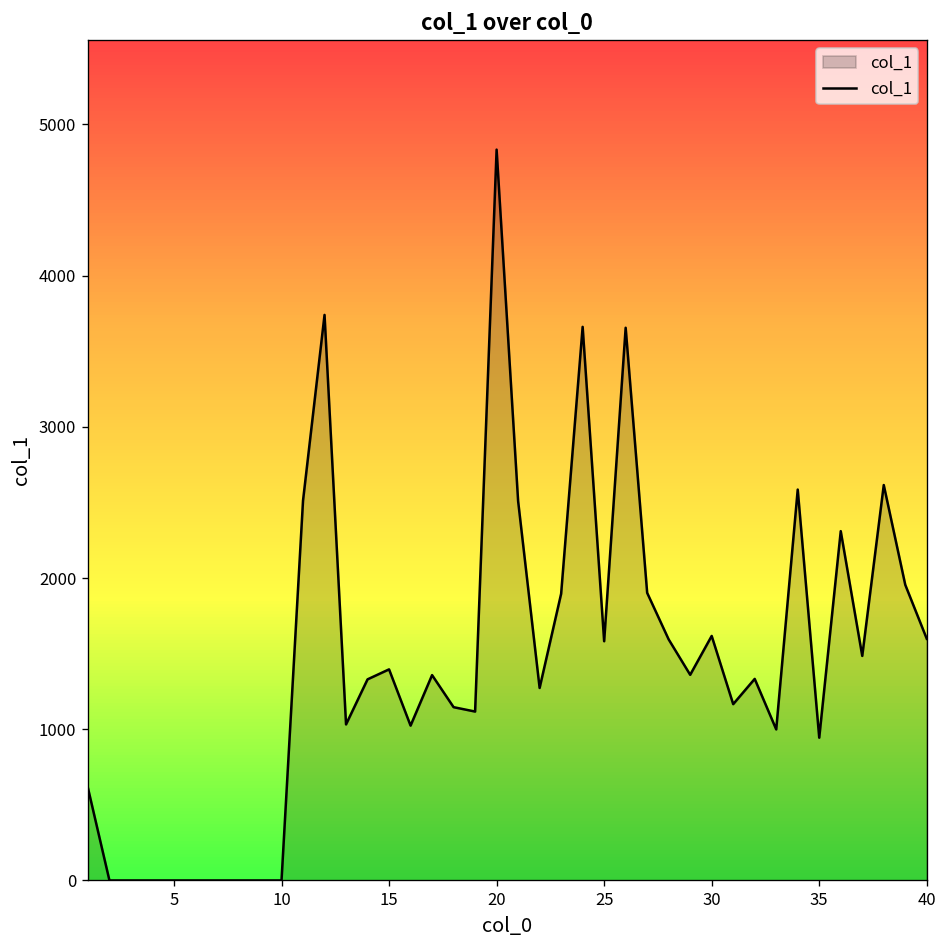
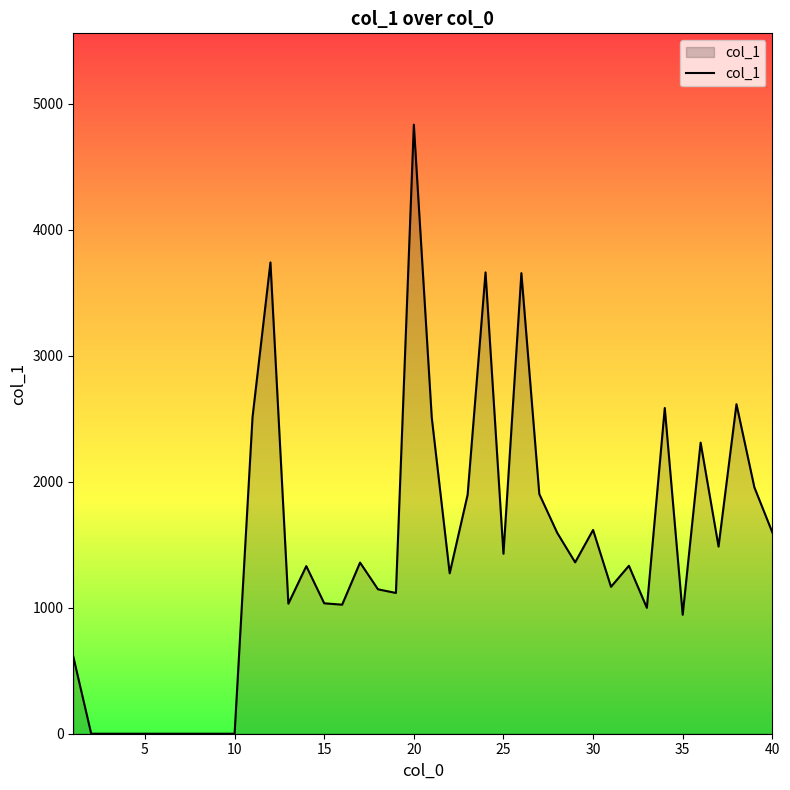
15: 1400 -> 1040
25: 1580 -> 1430
